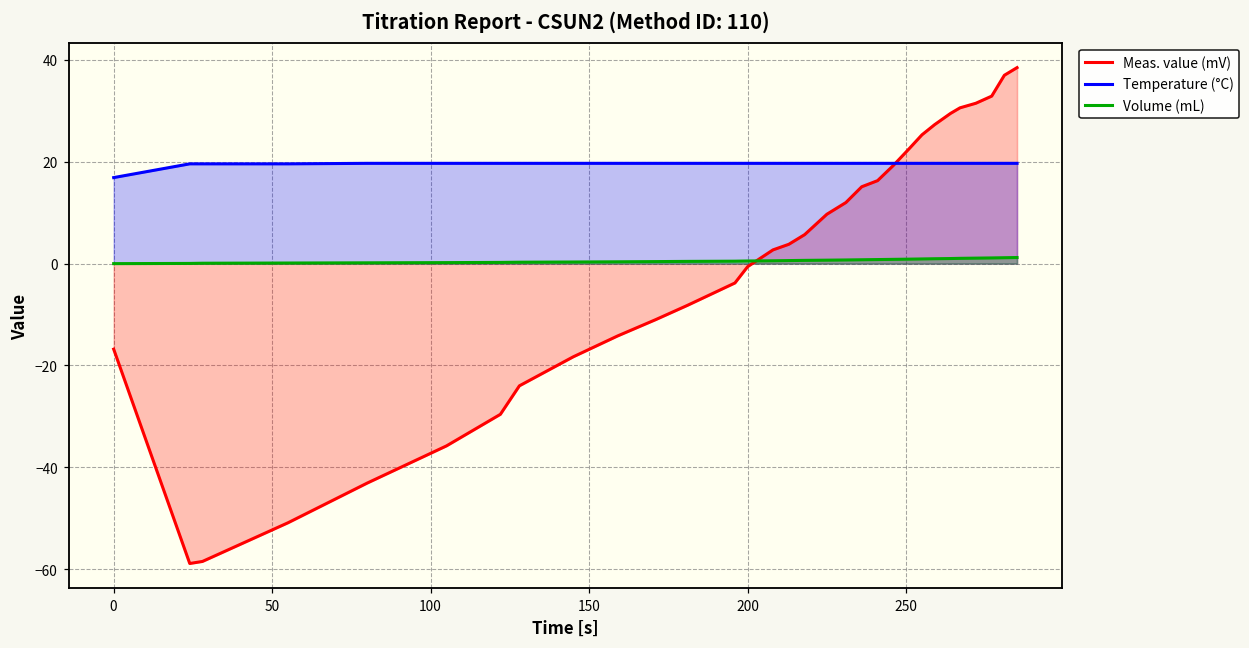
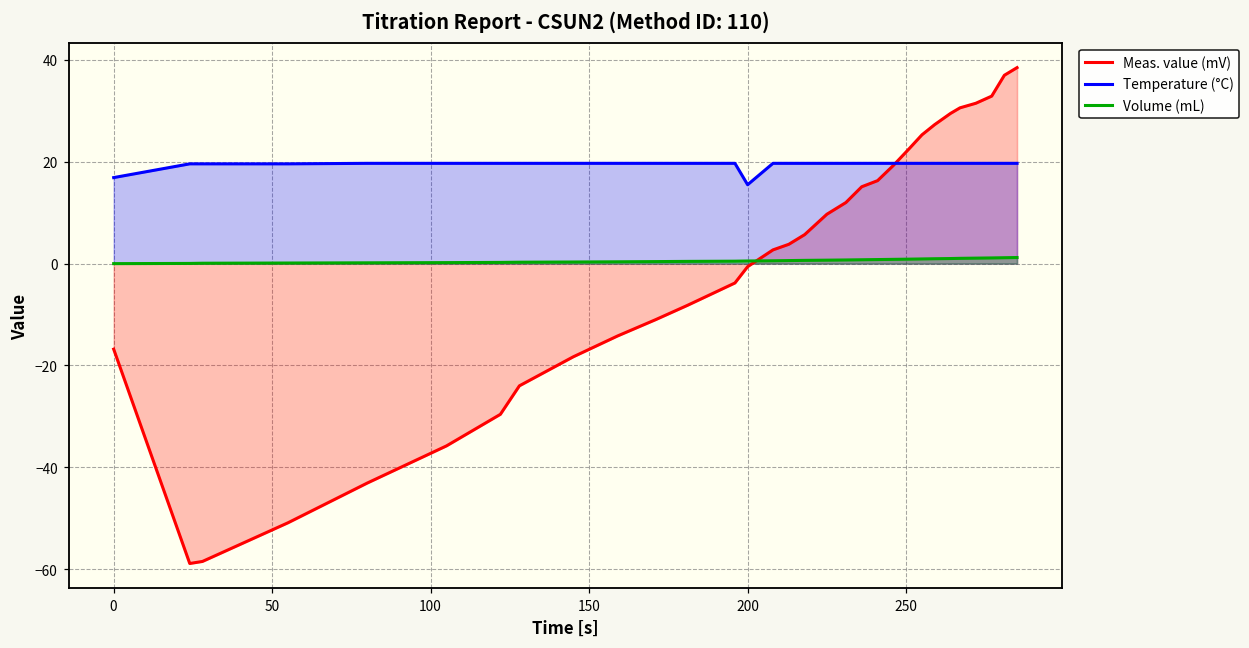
Temperature (°C), 200: 20 -> 16
